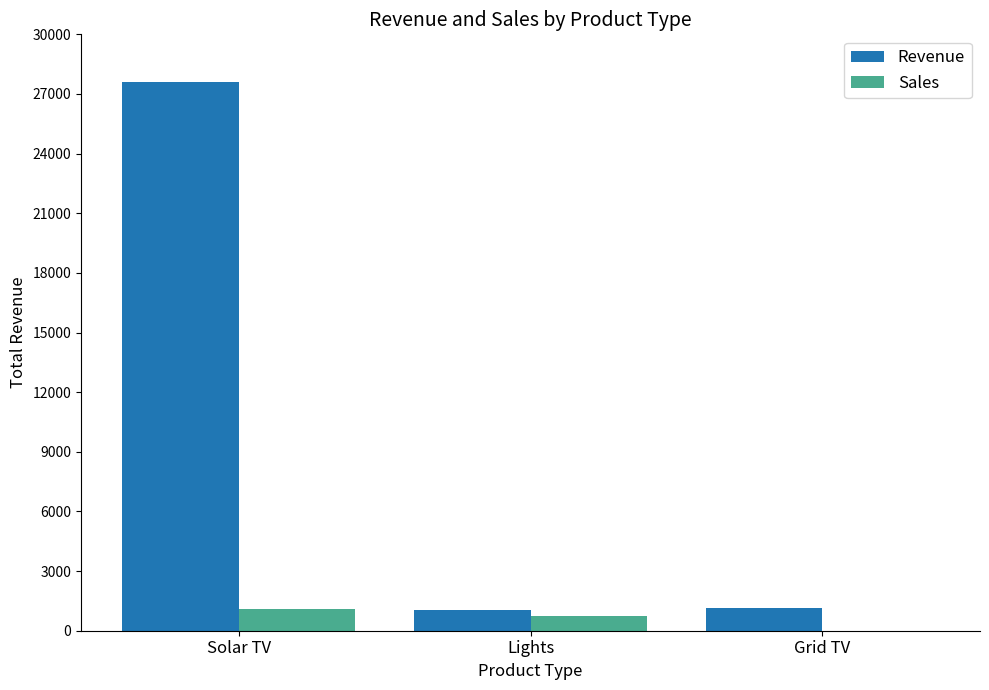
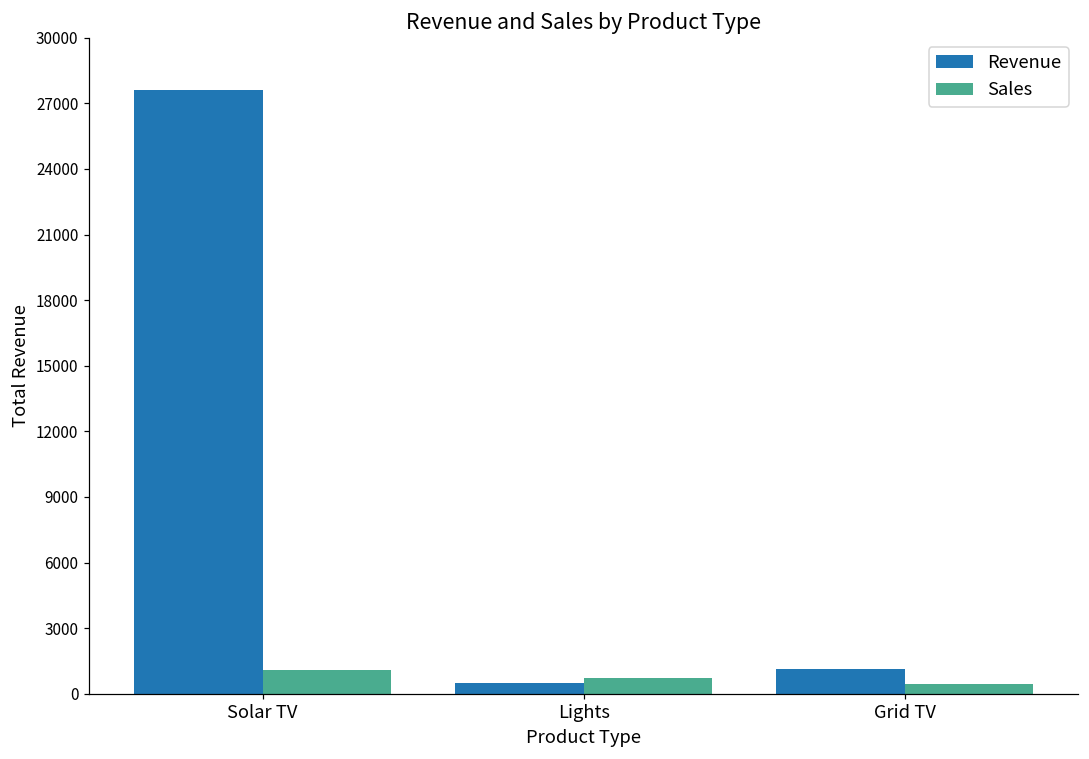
Revenue, Lights: 1000 -> 500
Sales, Grid TV: 0 -> 400
